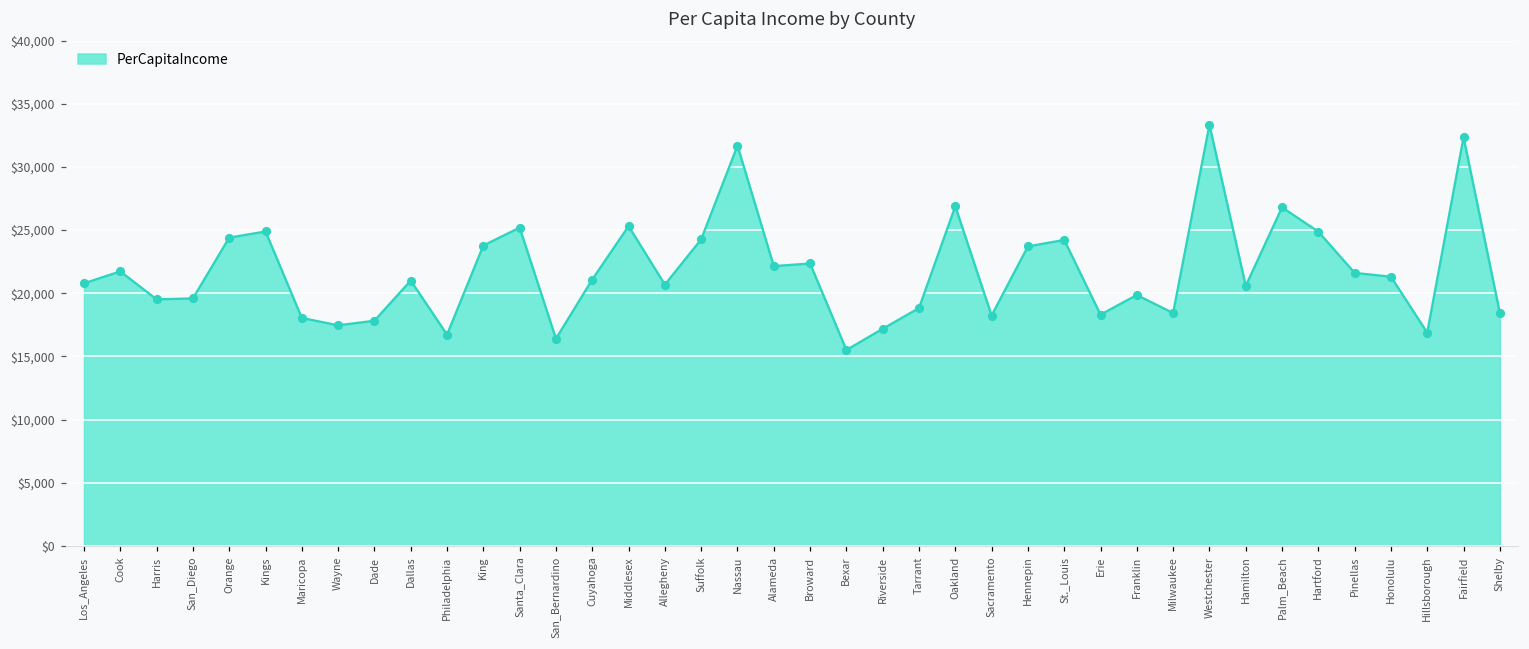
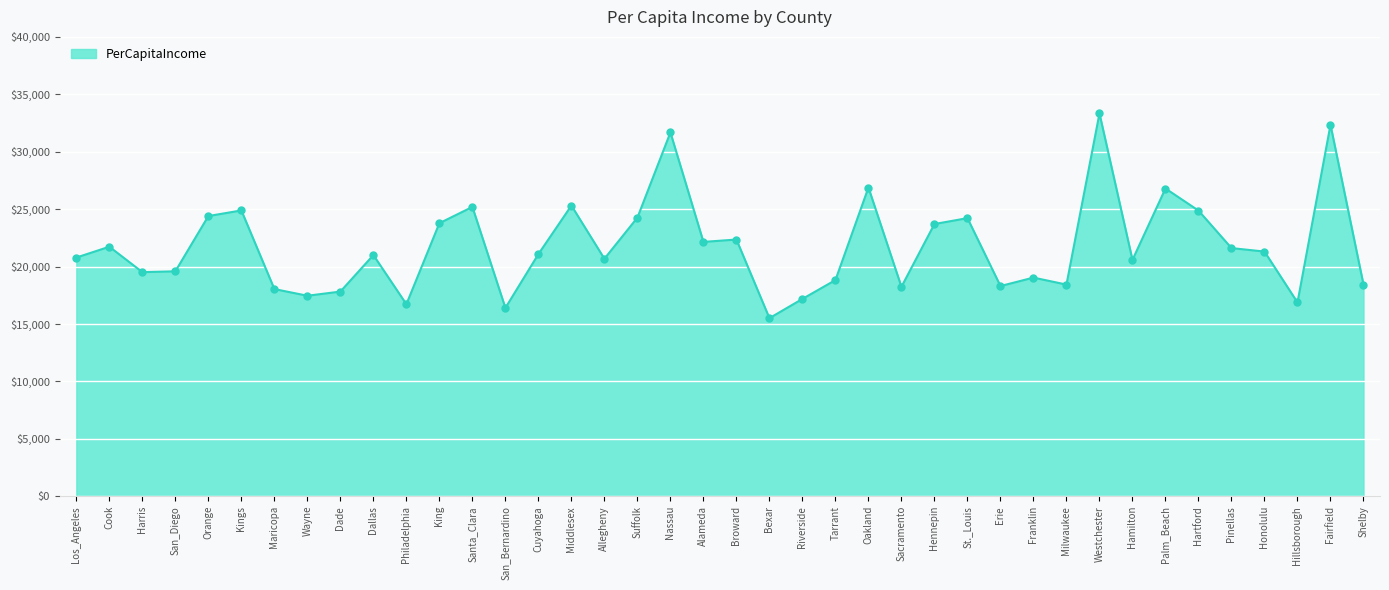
Franklin: $19,900 -> $19,000
